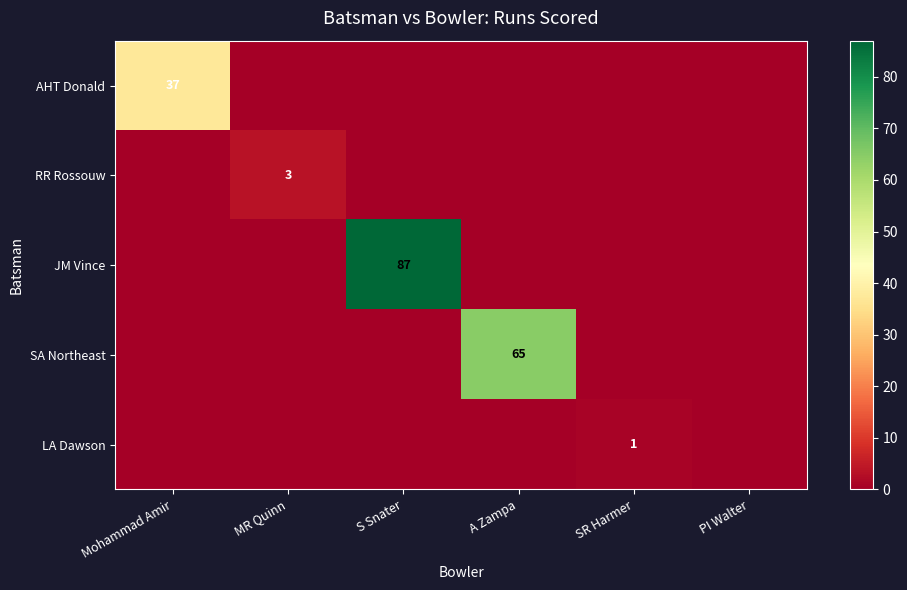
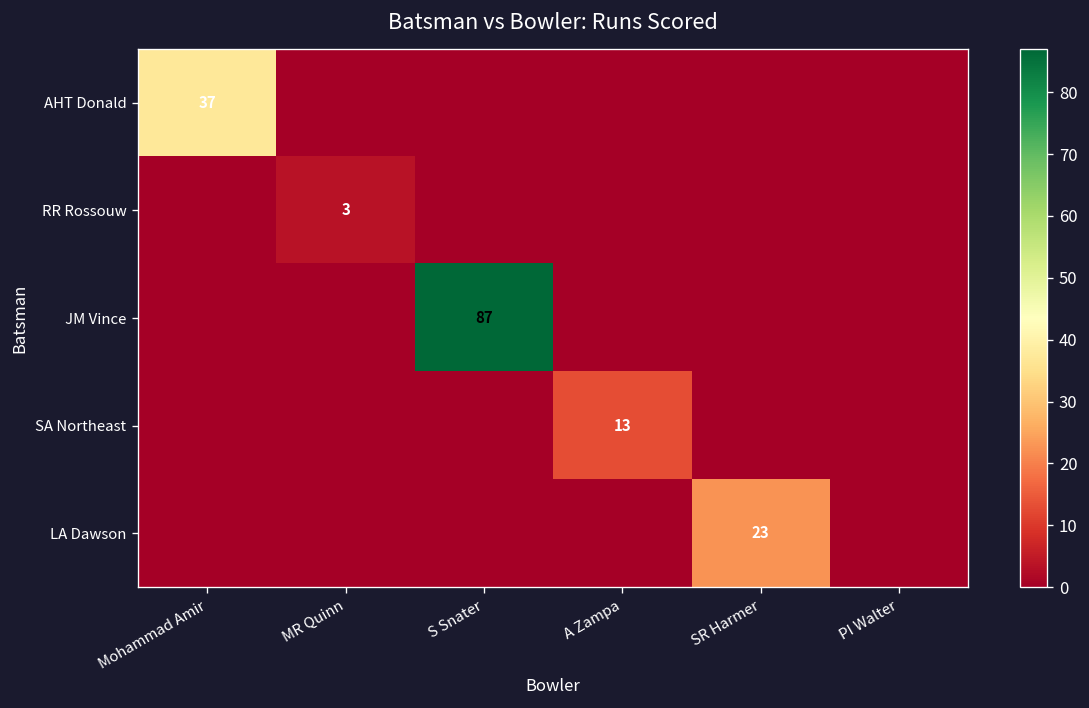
SA Northeast, A Zampa: 65 -> 13
LA Dawson, SR Harmer: 1 -> 23
